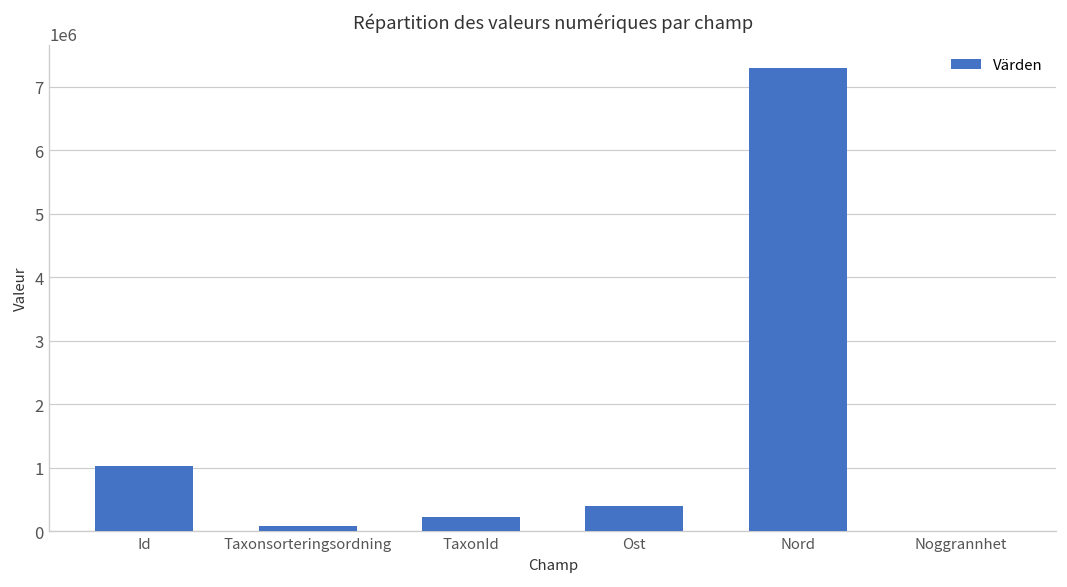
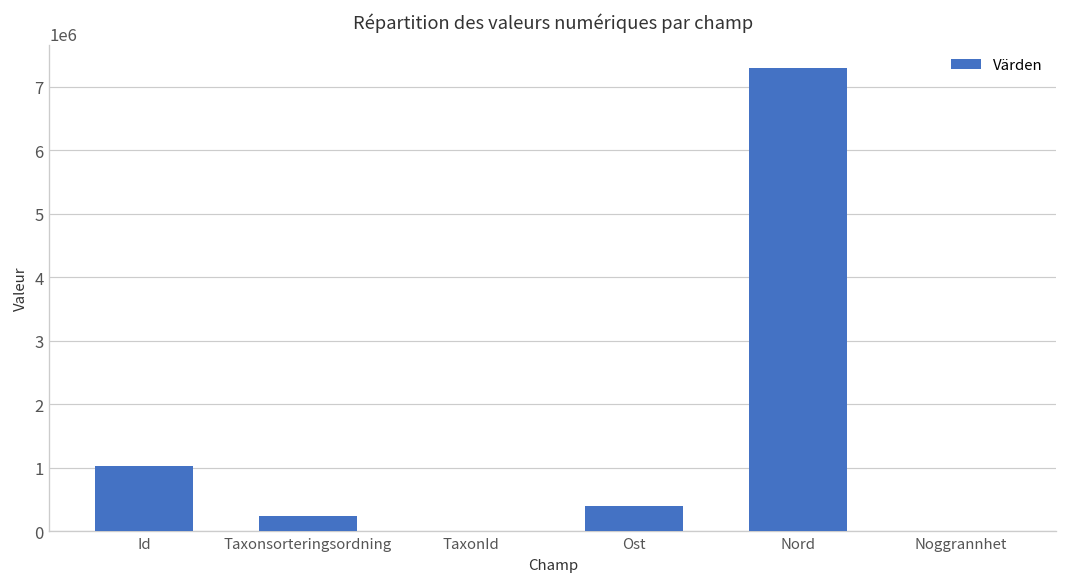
Taxonsorteringsordning: 100000 -> 200000
TaxonId: 200000 -> 0
